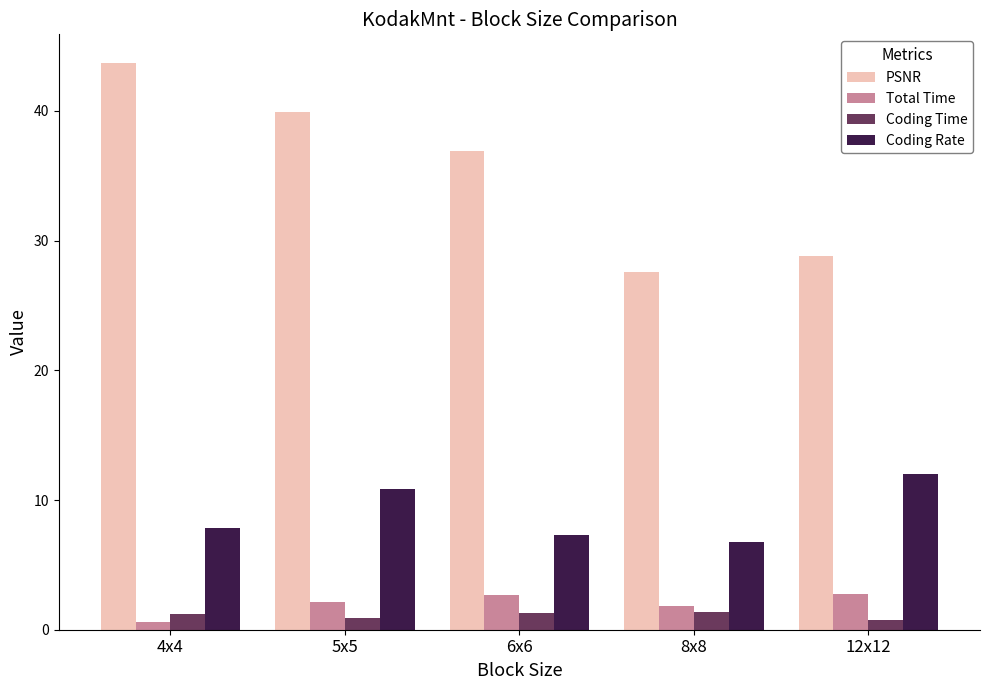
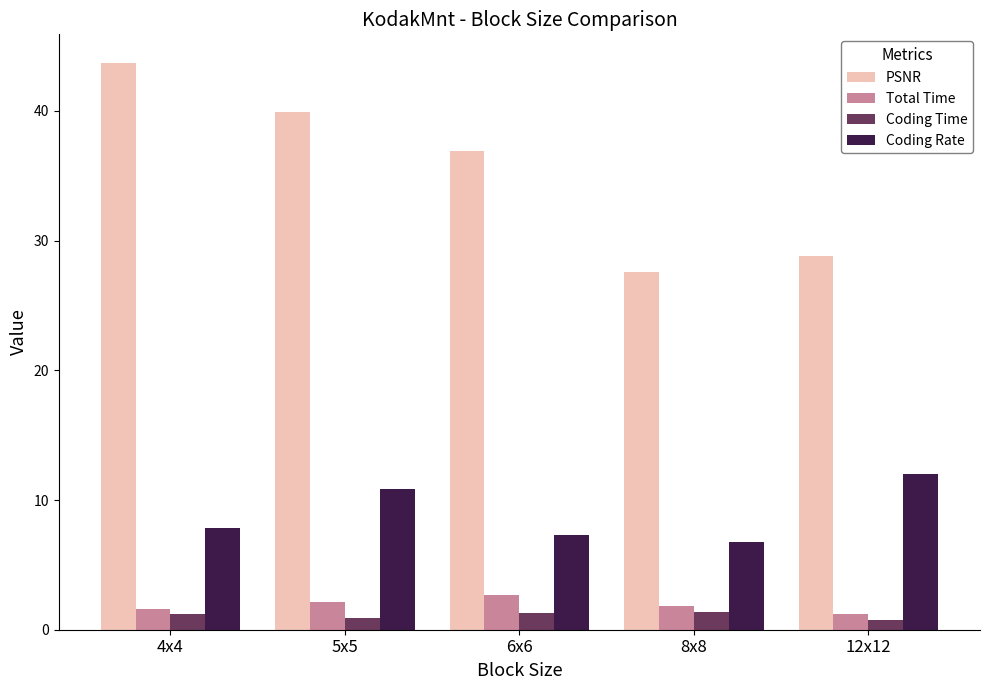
Total Time, 4x4: 0.6 -> 1.6
Total Time, 12x12: 2.7 -> 1.2
